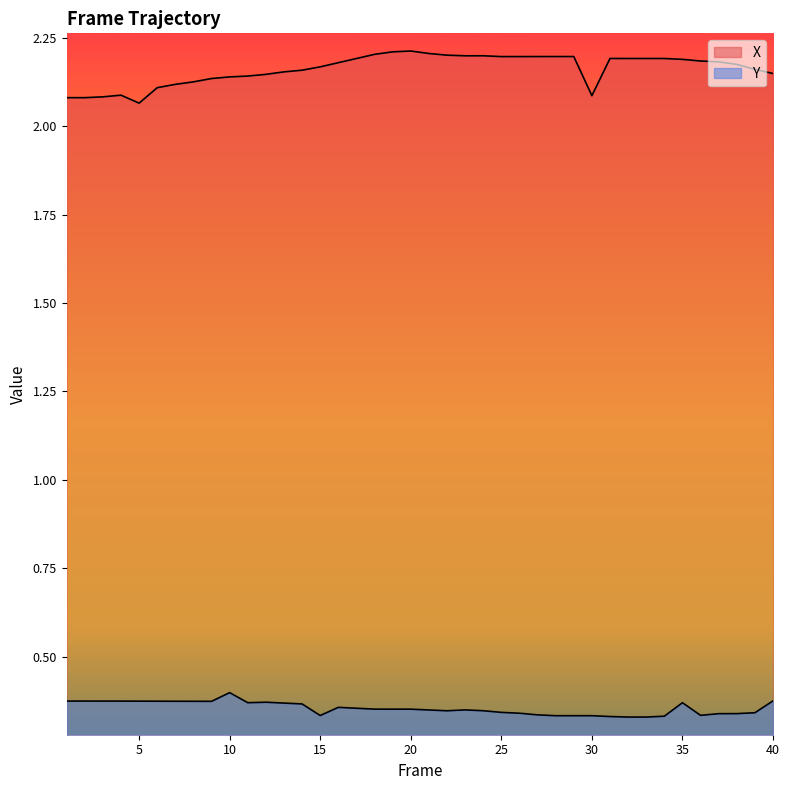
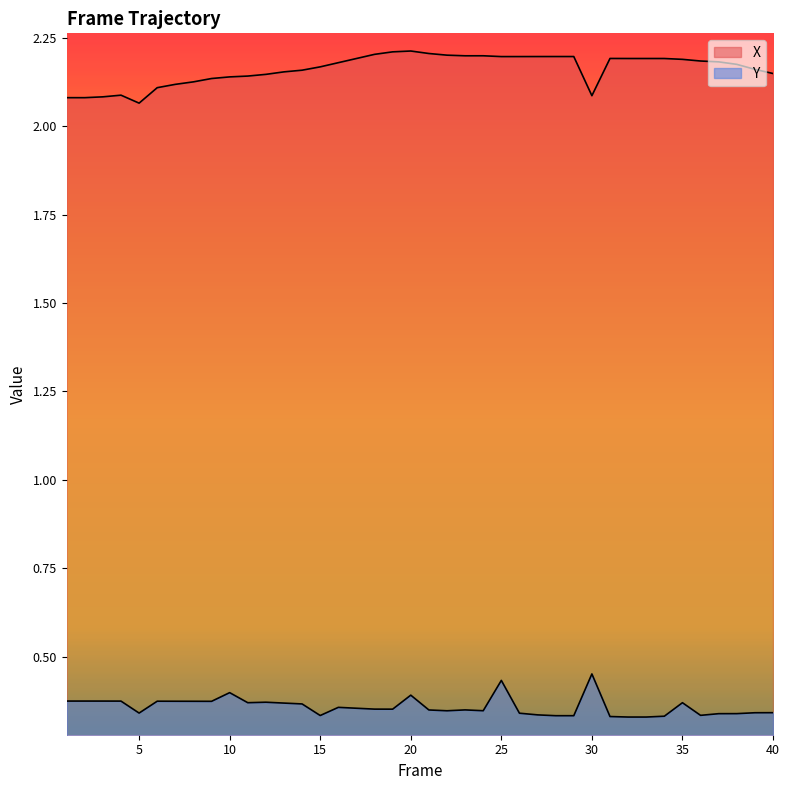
Y, 5: 0.37 -> 0.34
Y, 20: 0.35 -> 0.39
Y, 25: 0.34 -> 0.43
Y, 30: 0.33 -> 0.45
Y, 40: 0.37 -> 0.34
